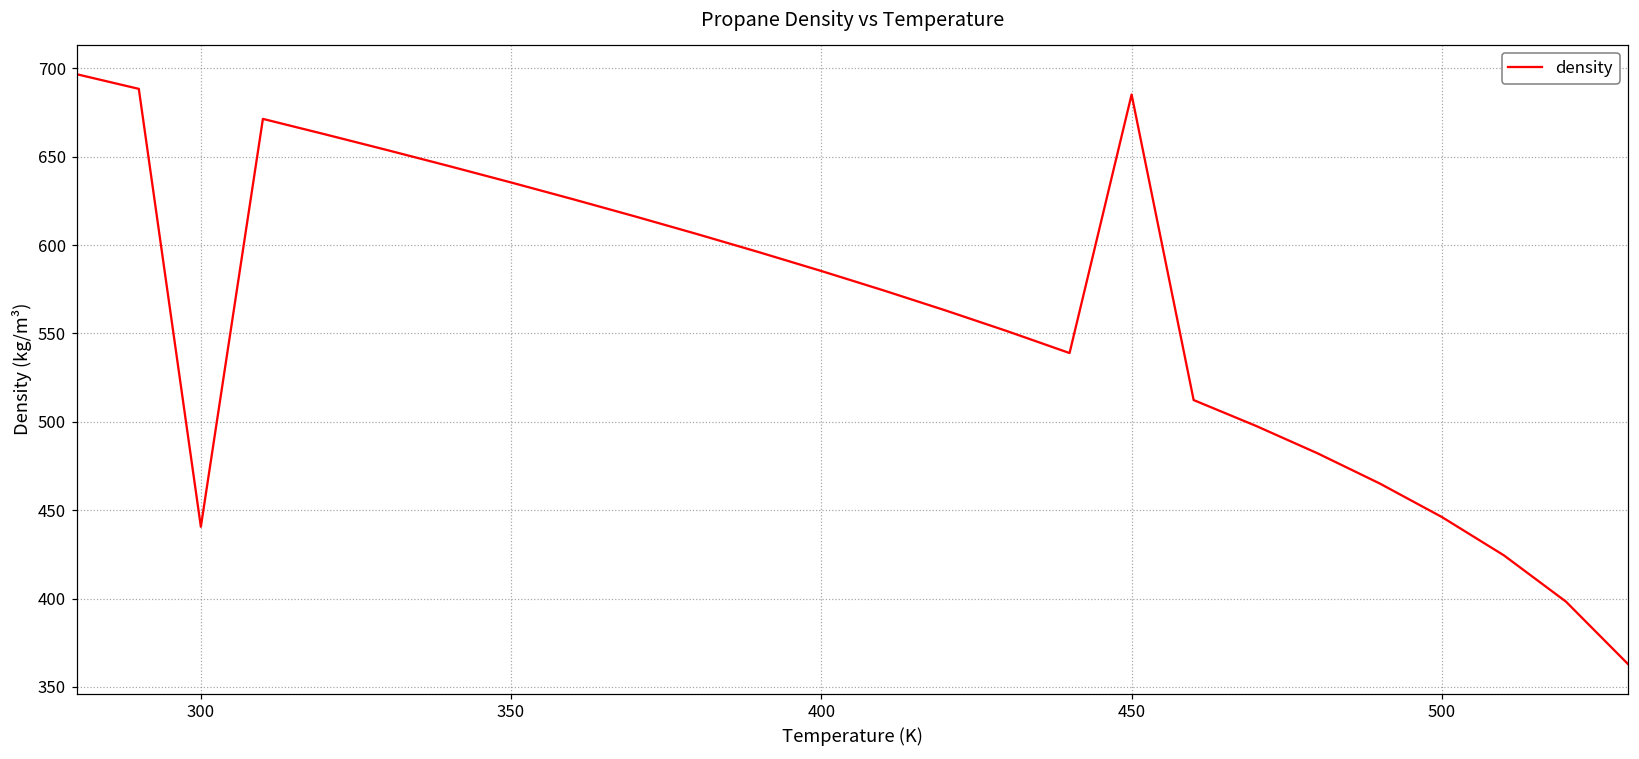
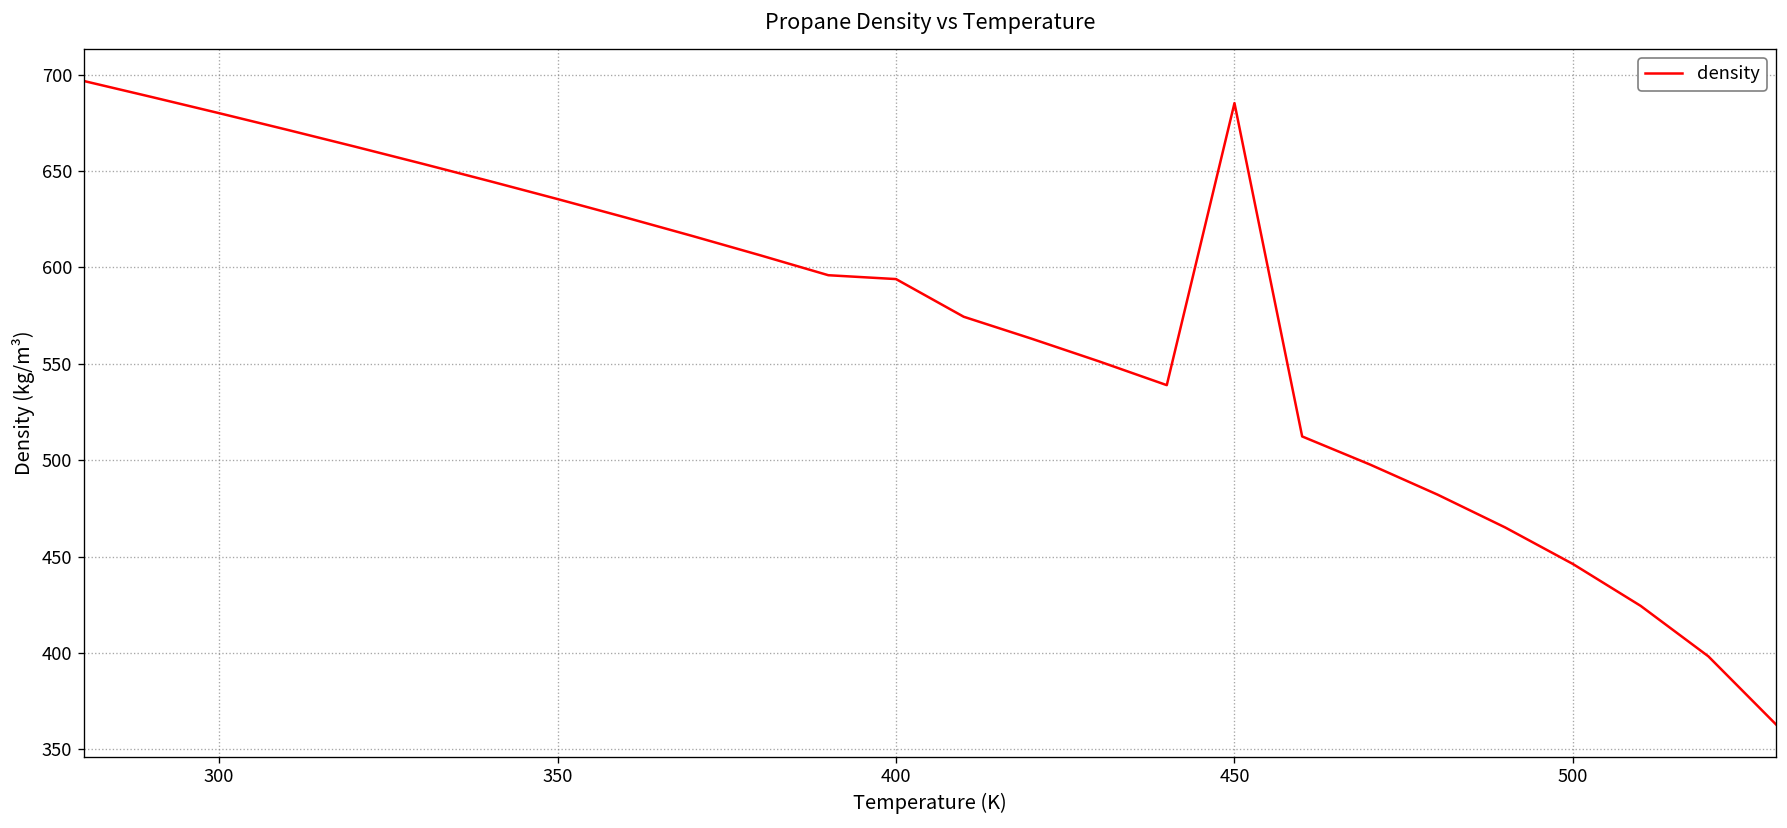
300: 441 -> 680
400: 585 -> 594
